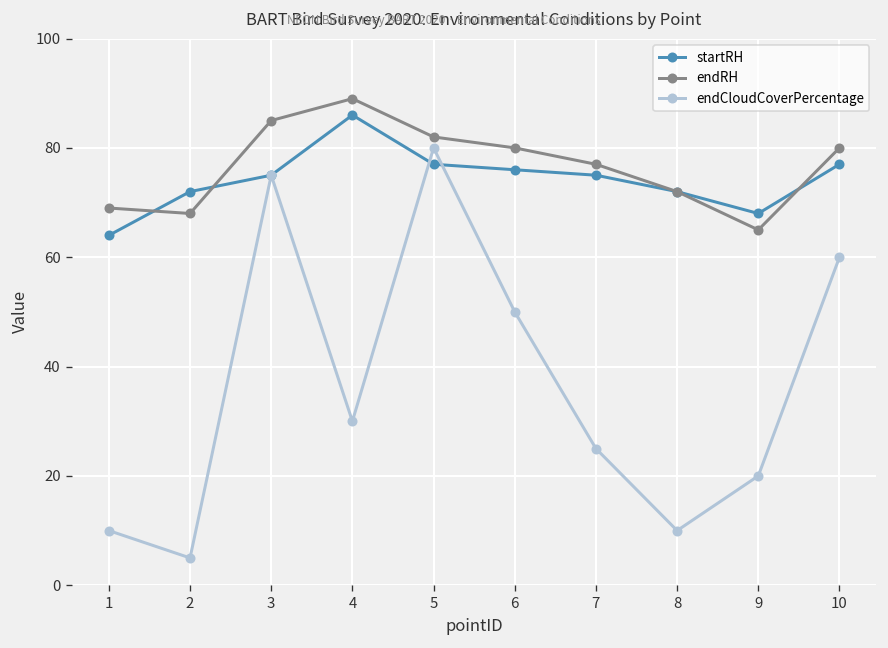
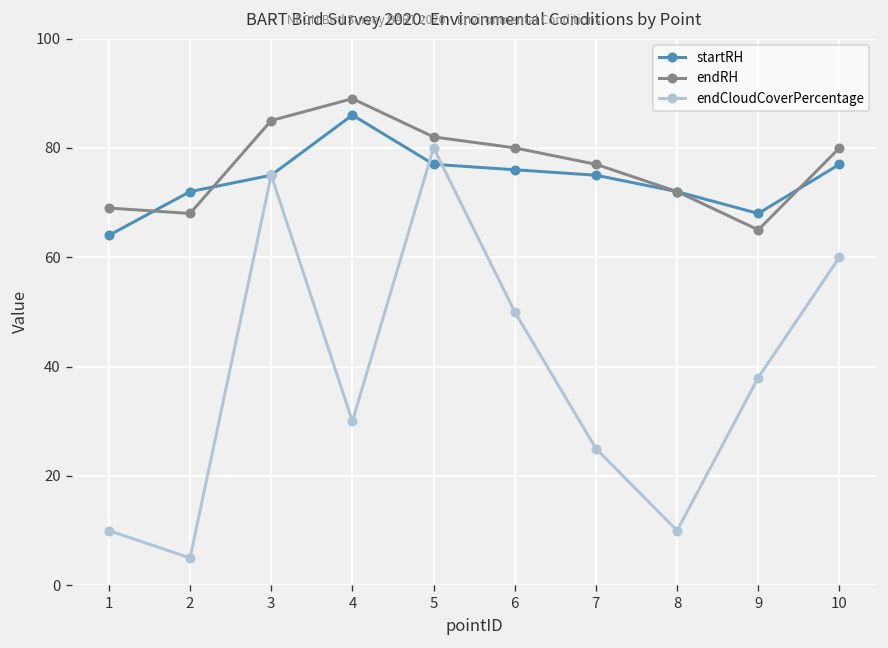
endCloudCoverPercentage, 9: 20 -> 38
